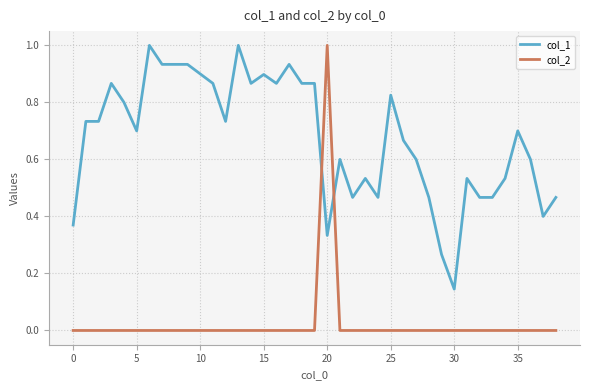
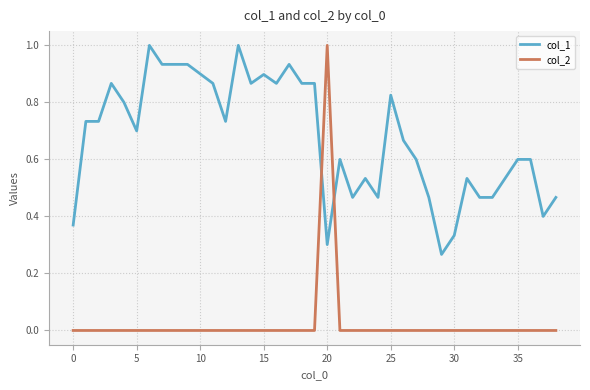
col_1, 20: 0.33 -> 0.30
col_1, 30: 0.15 -> 0.33
col_1, 35: 0.7 -> 0.6
